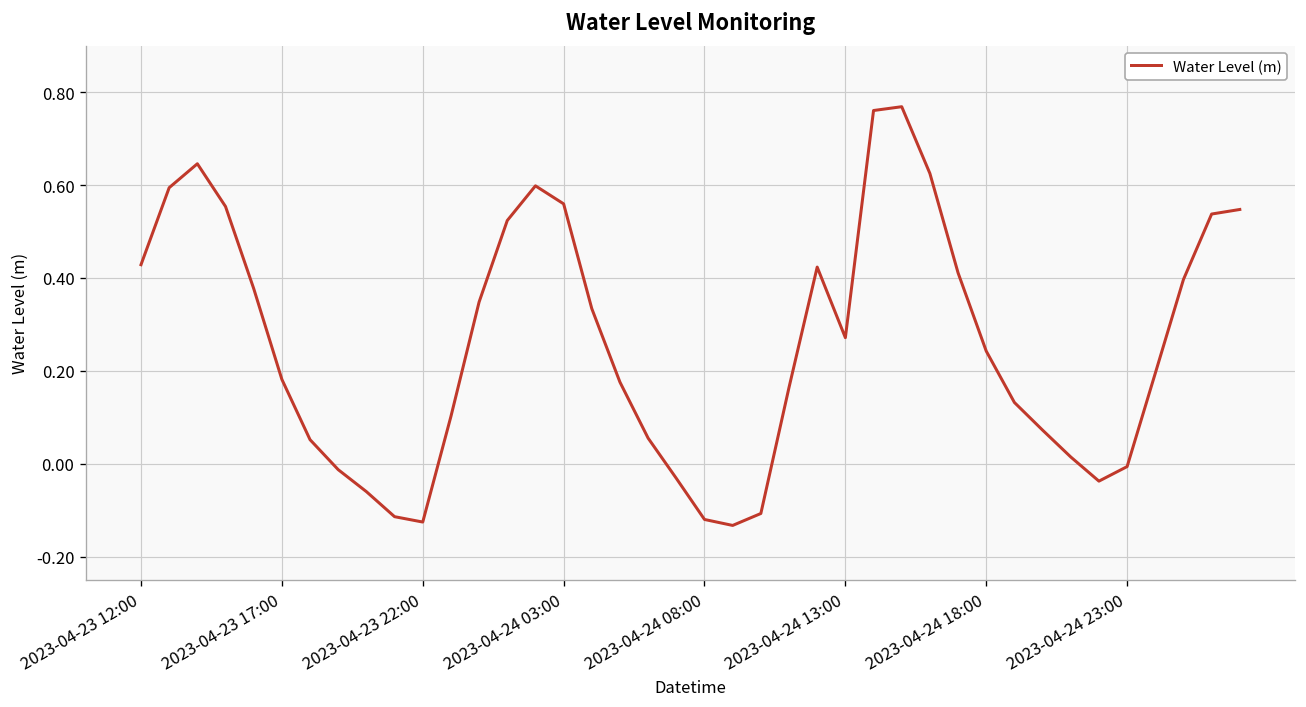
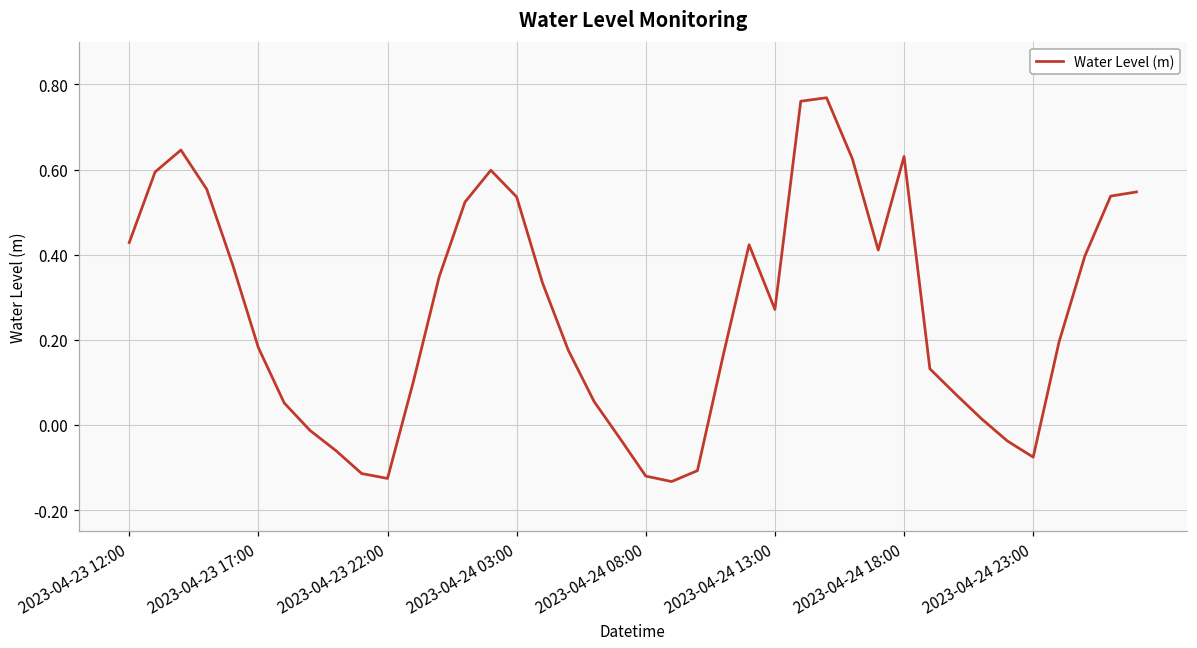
2023-04-24 03:00: 0.56 -> 0.54
2023-04-24 18:00: 0.24 -> 0.63
2023-04-24 23:00: -0.01 -> -0.08
